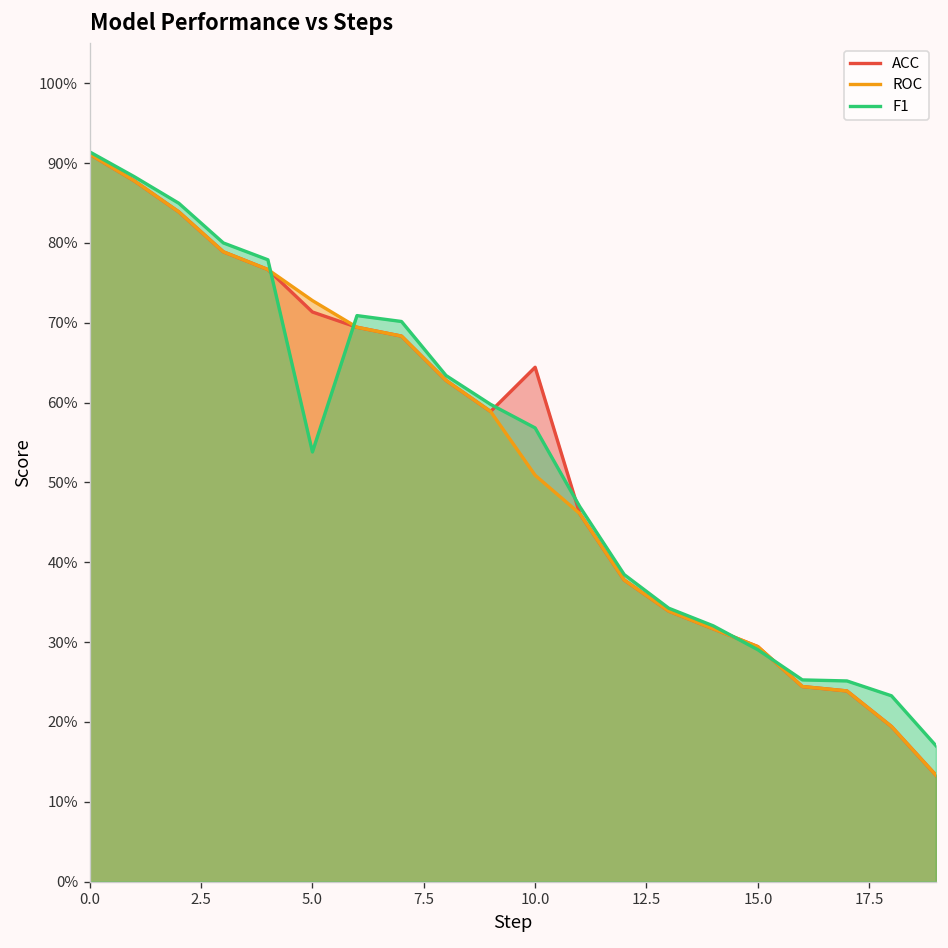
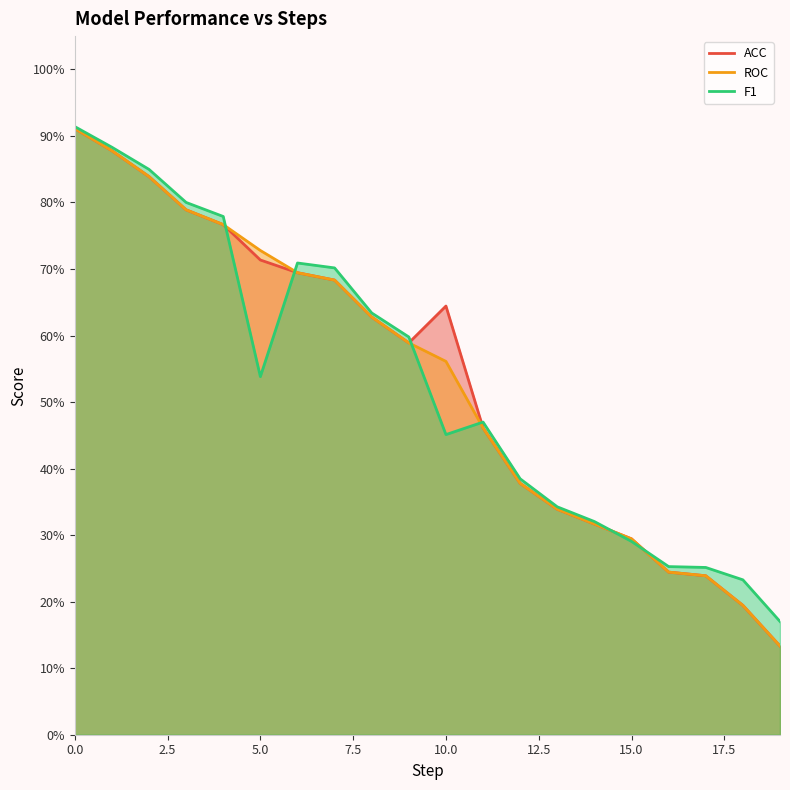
ROC, 10.0: 51% -> 56%
F1, 10.0: 57% -> 45%
